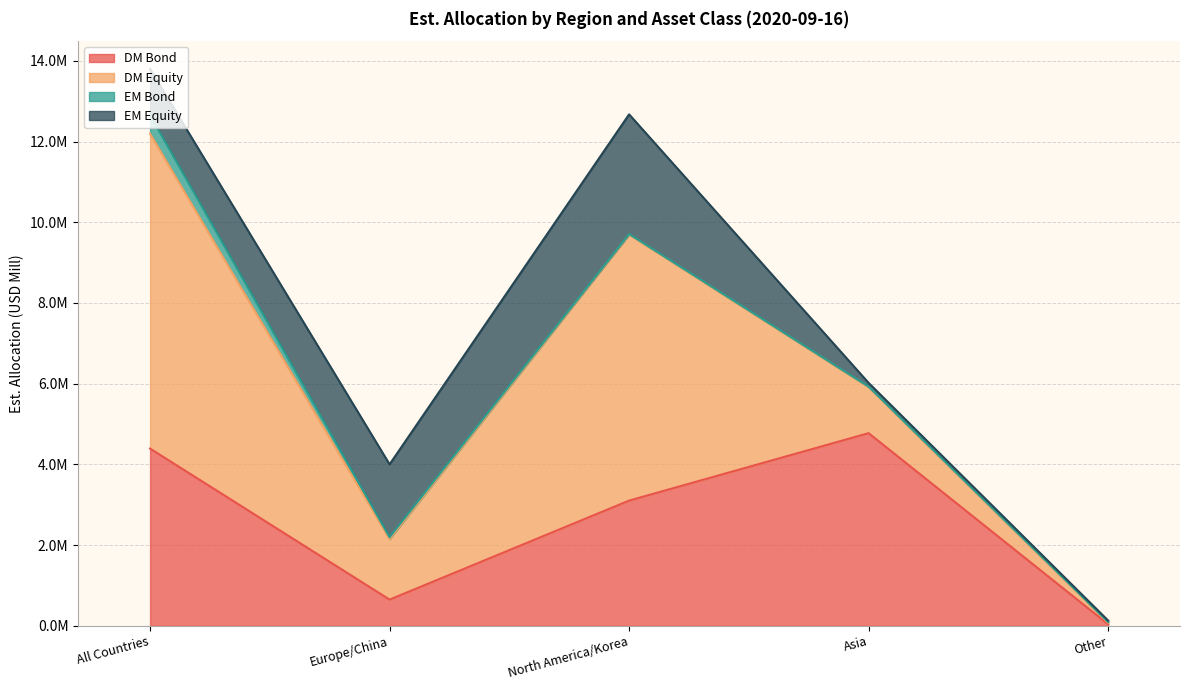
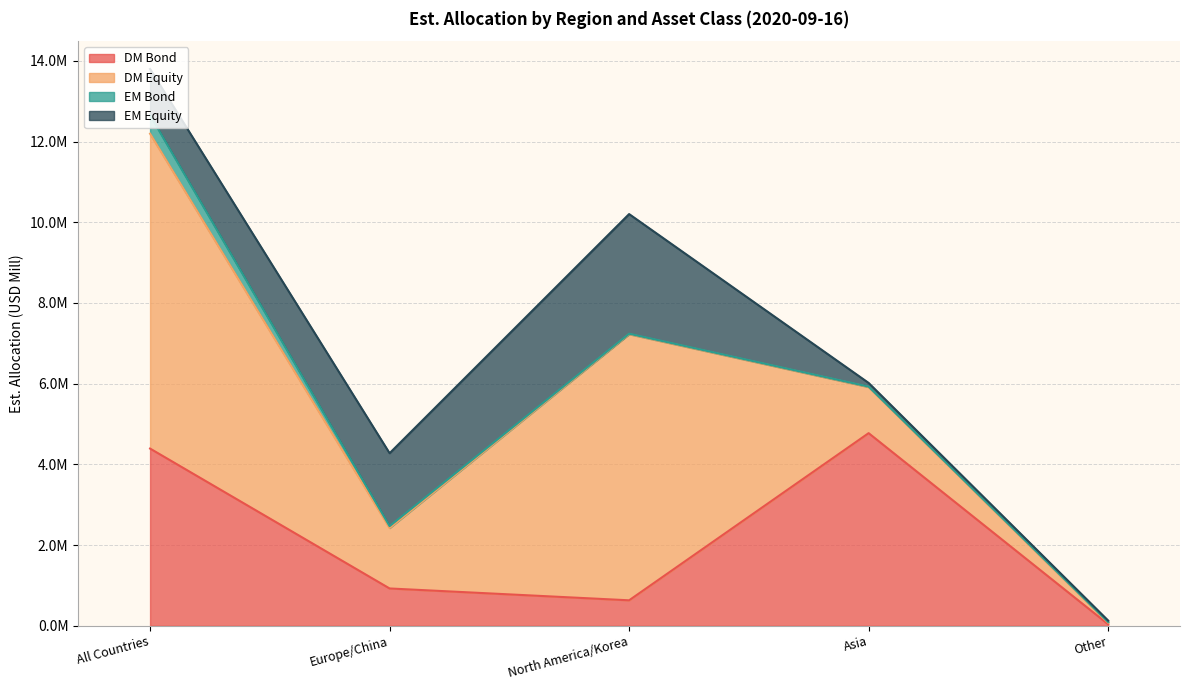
DM Bond, Europe/China: 600000 -> 900000
DM Bond, North America/Korea: 3100000 -> 600000
